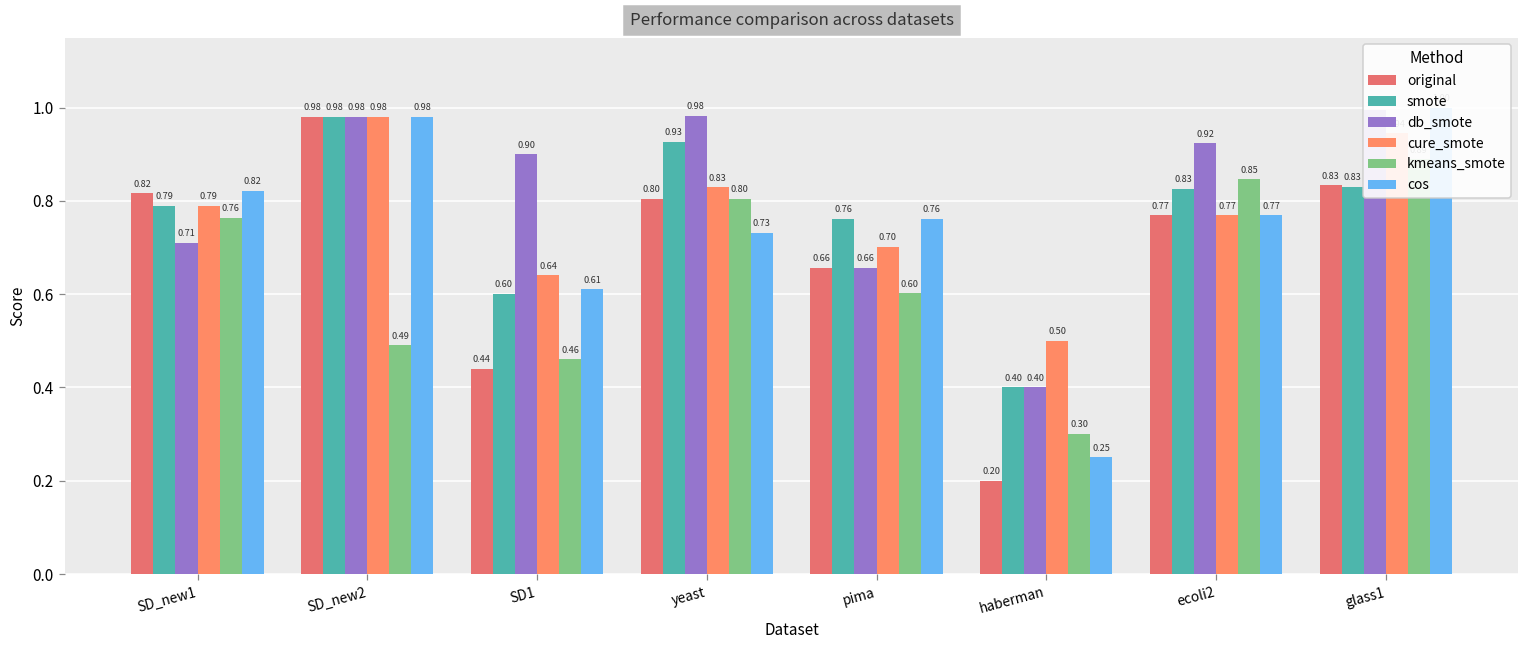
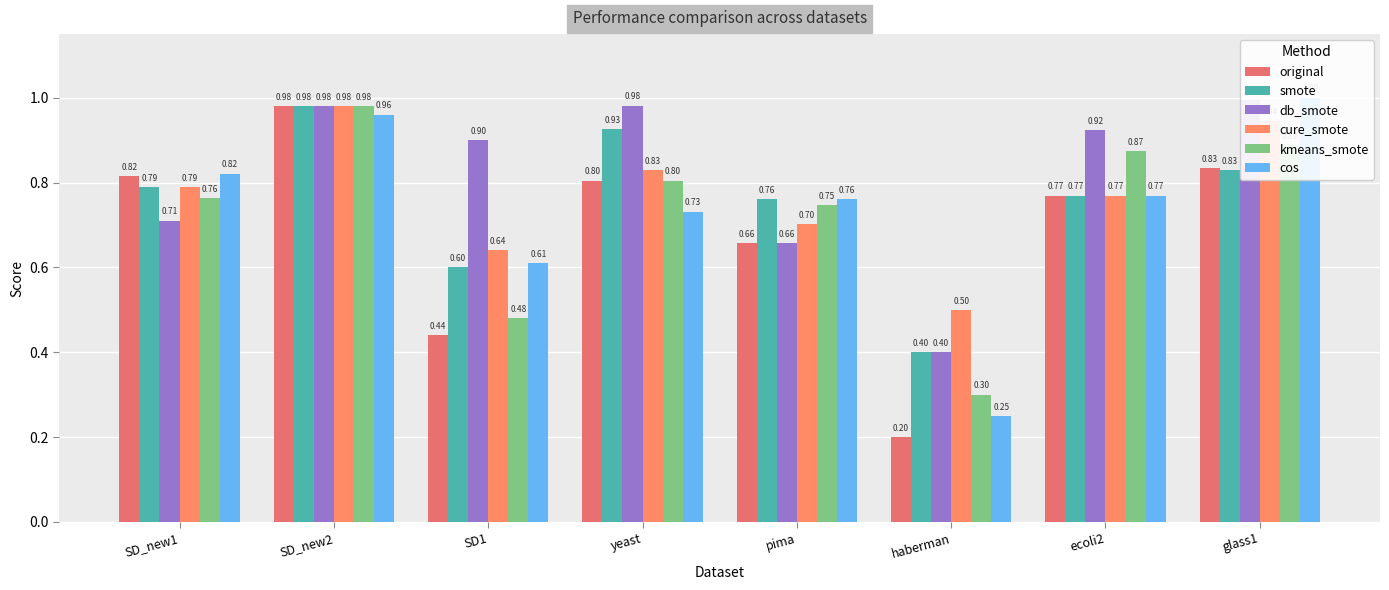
kmeans_smote, SD_new2: 0.49 -> 0.98
cos, SD_new2: 0.98 -> 0.96
kmeans_smote, SD1: 0.46 -> 0.48
kmeans_smote, pima: 0.60 -> 0.75
smote, ecoli2: 0.83 -> 0.77
kmeans_smote, ecoli2: 0.85 -> 0.87
